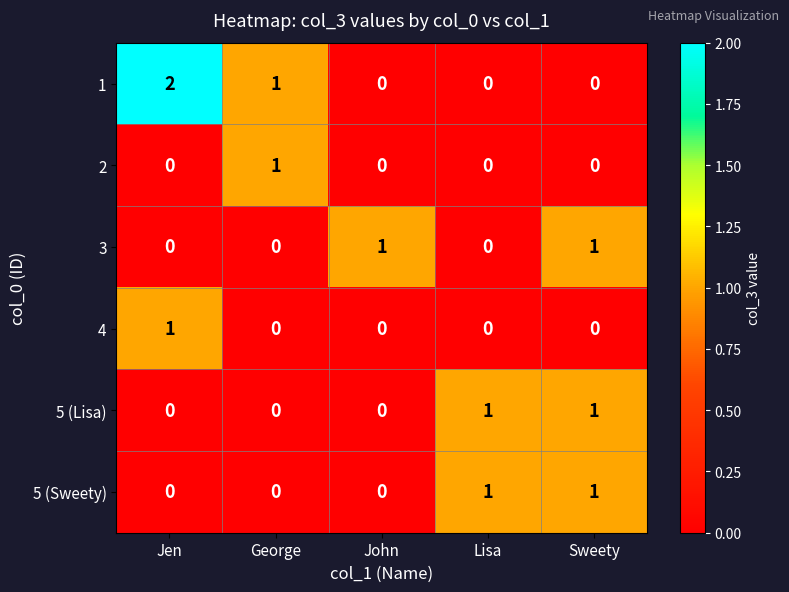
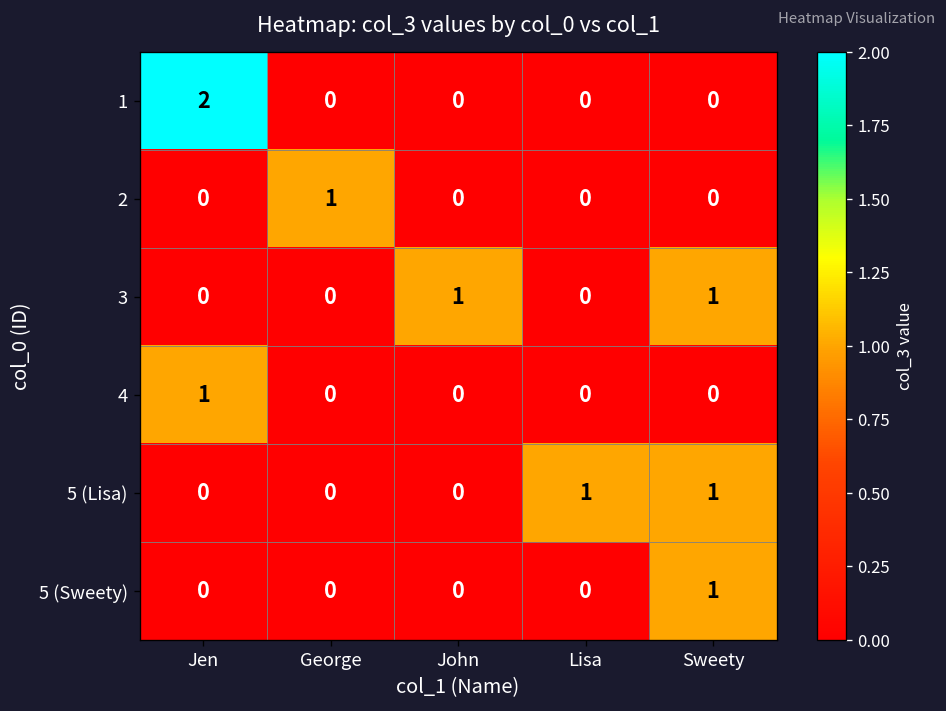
1, George: 1 -> 0
5 (Sweety), Lisa: 1 -> 0
